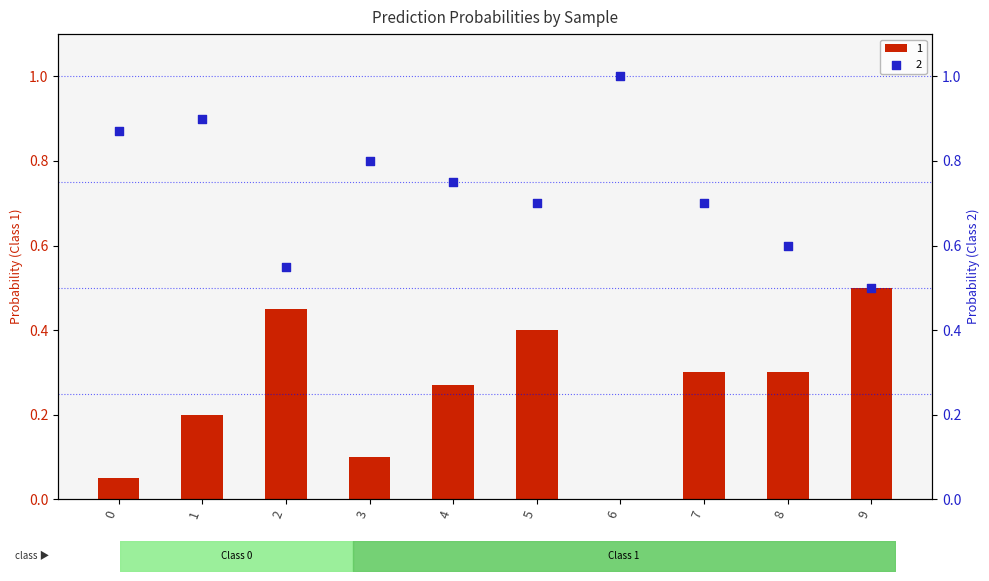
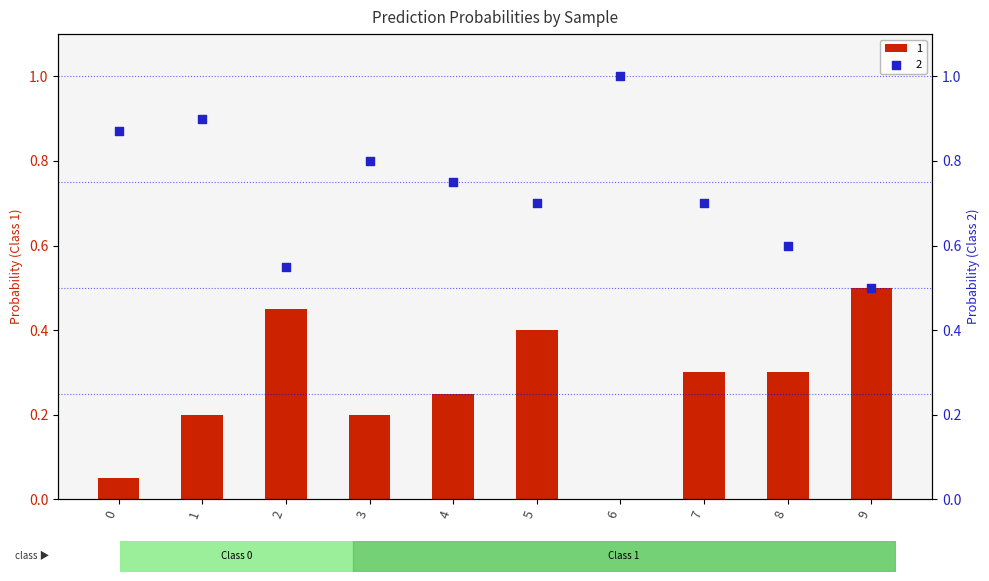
1, 3: 0.1 -> 0.2
1, 4: 0.27 -> 0.25
